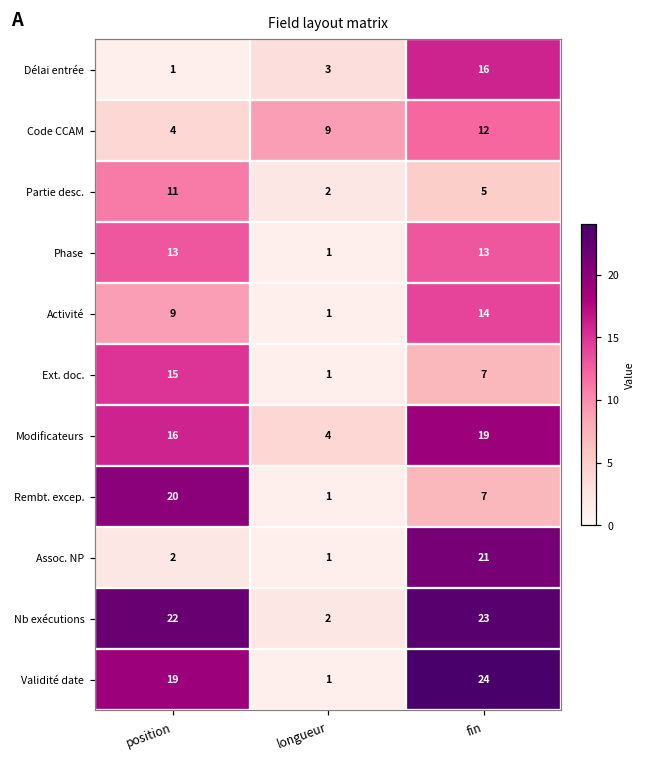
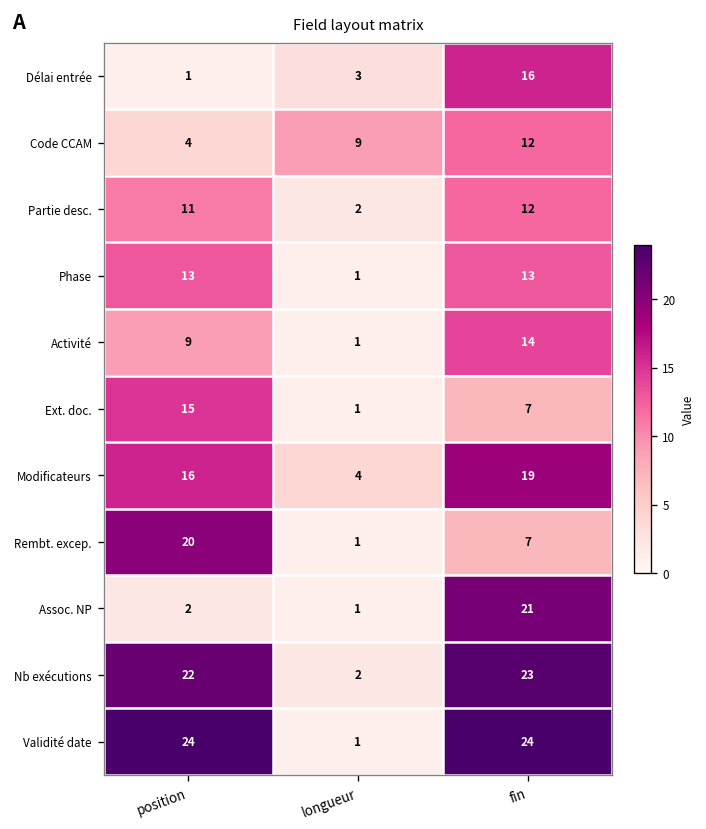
Partie desc., fin: 5 -> 12
Validité date, position: 19 -> 24
